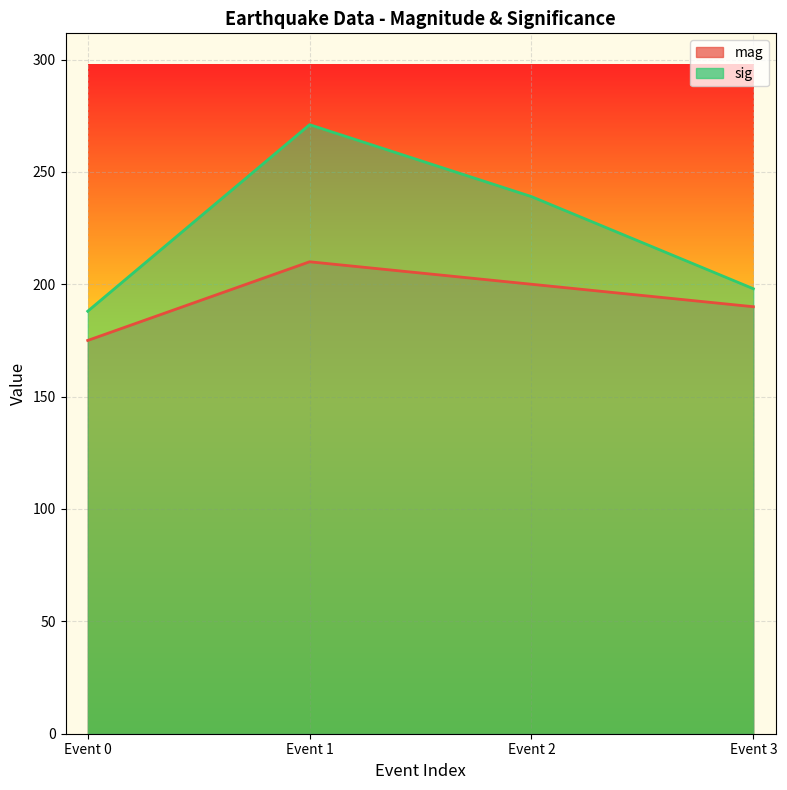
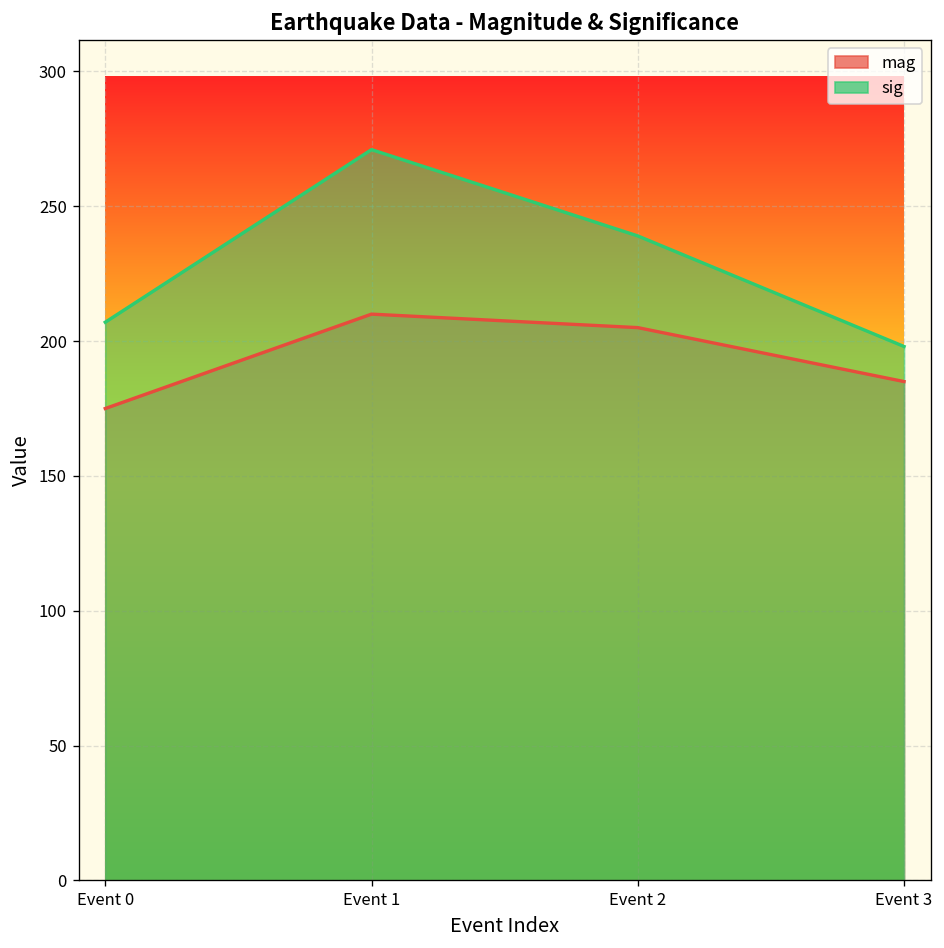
sig, Event 0: 188 -> 207
mag, Event 2: 200 -> 205
mag, Event 3: 190 -> 185
